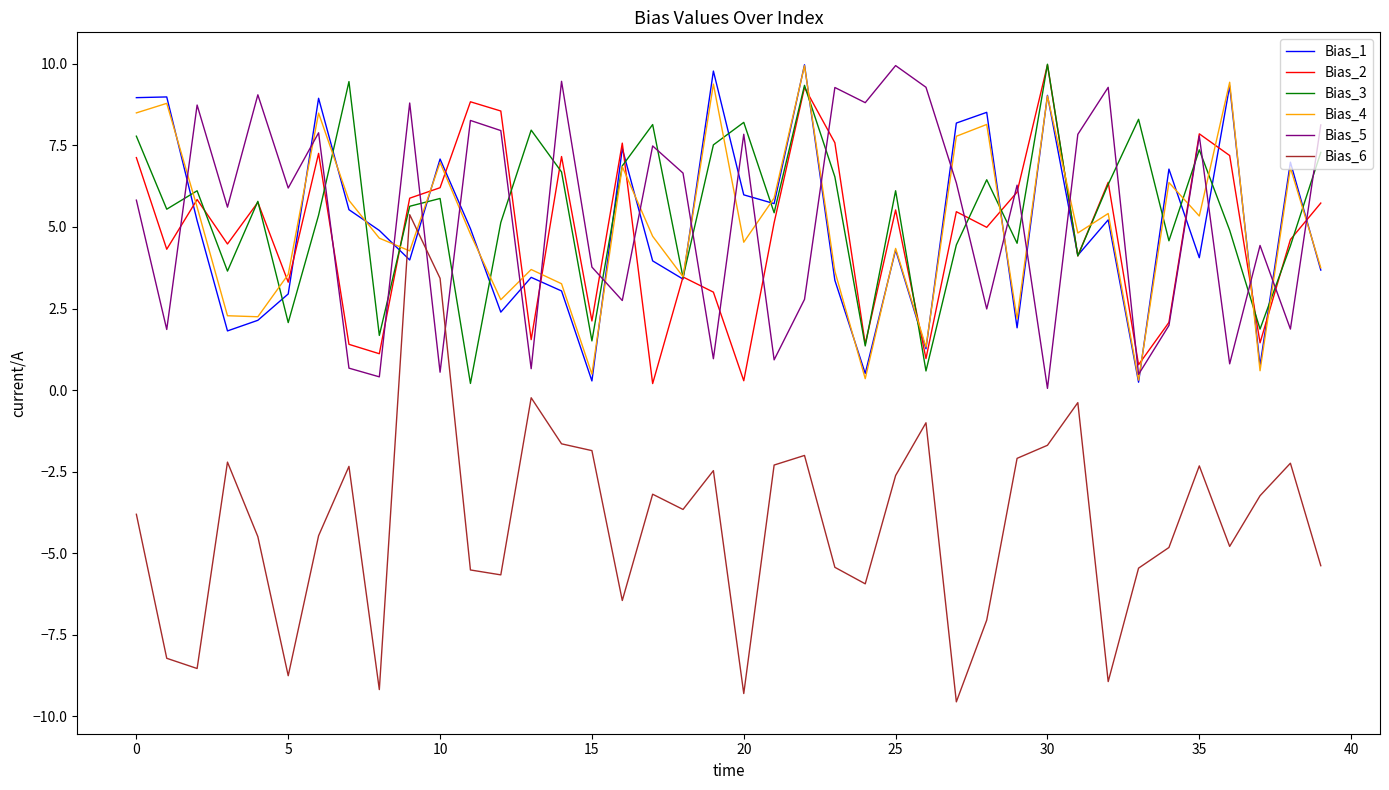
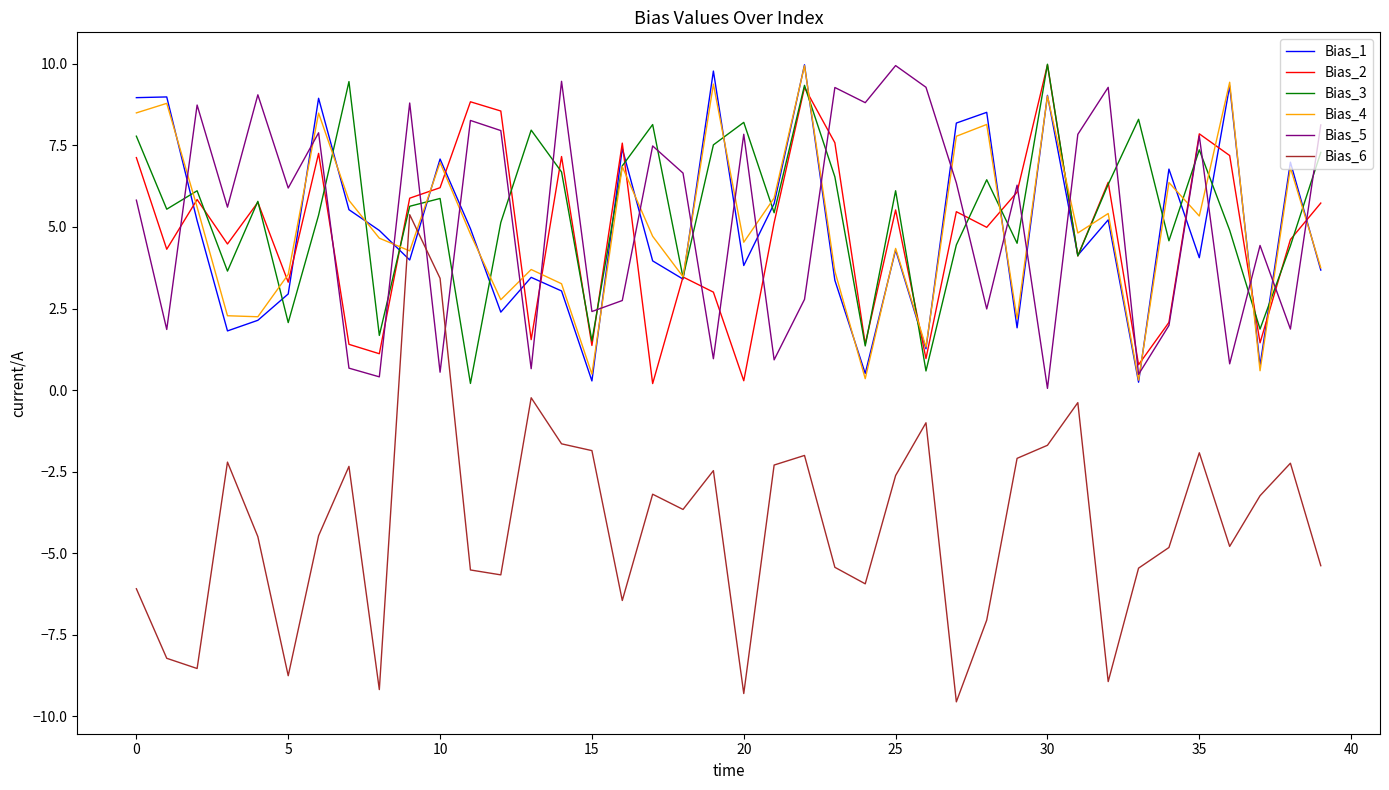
Bias_6, 0: -3.8 -> -6.1
Bias_2, 15: 2.1 -> 1.4
Bias_5, 15: 3.8 -> 2.4
Bias_1, 20: 6.0 -> 3.8
Bias_6, 35: -2.3 -> -1.9
